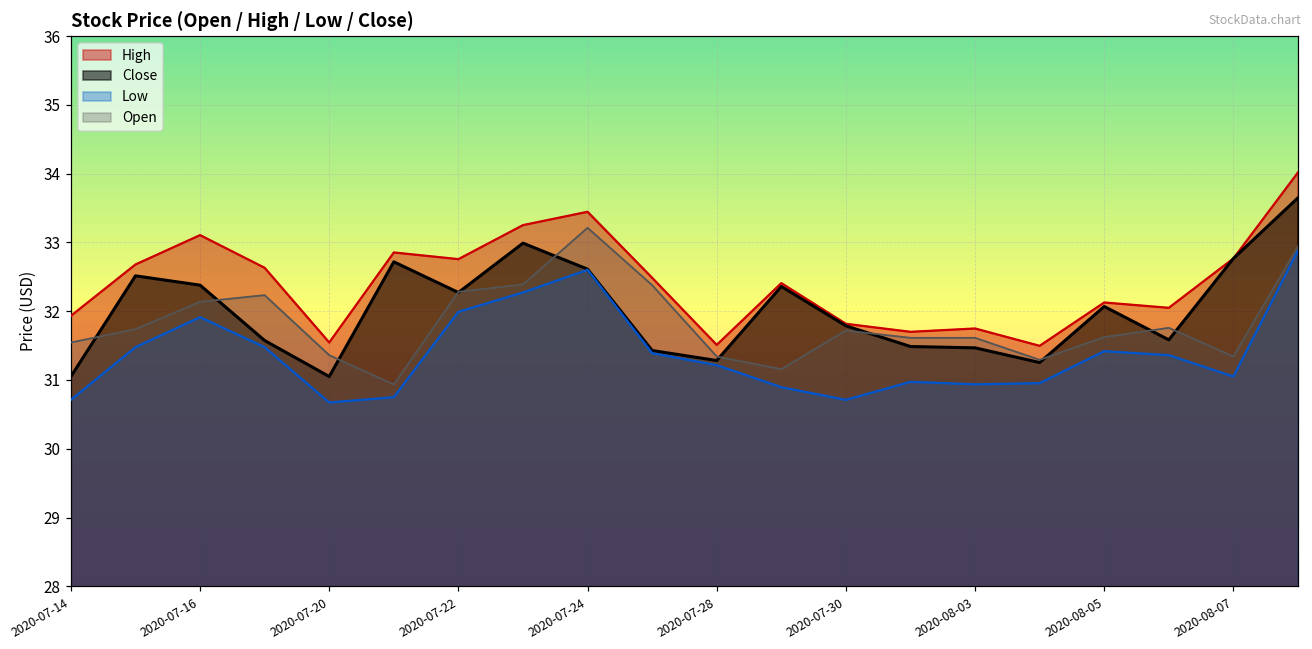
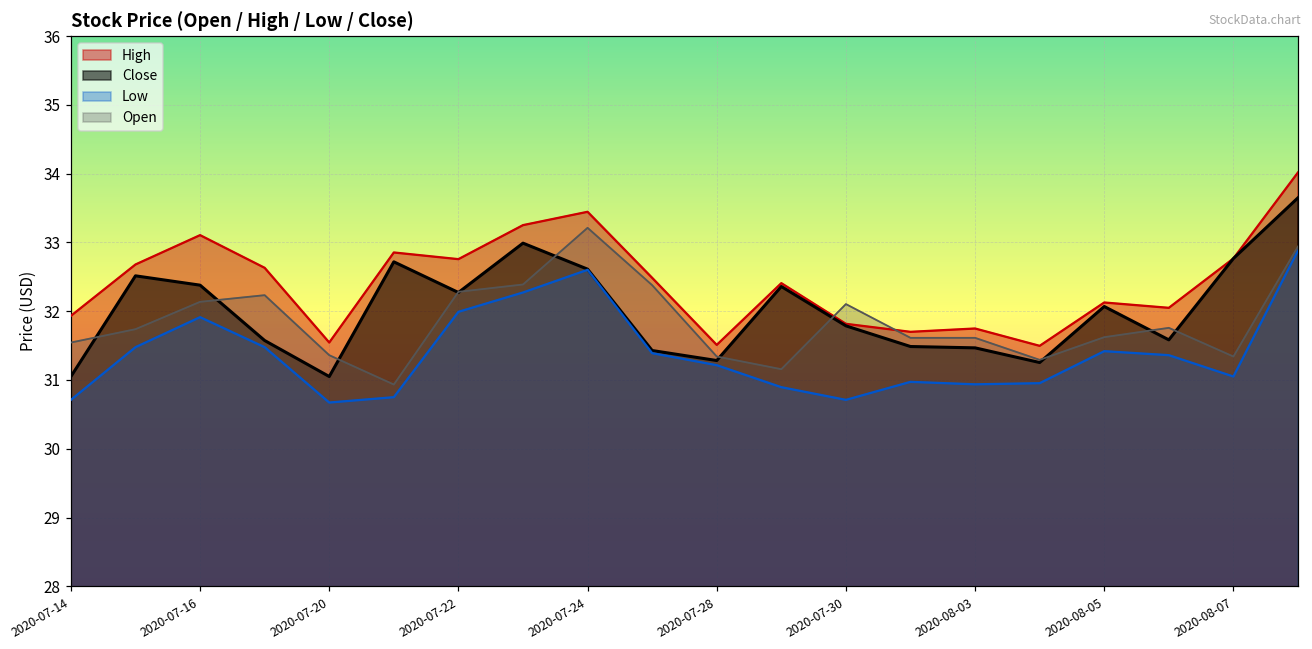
Open, 2020-07-30: 31.7 -> 32.1
